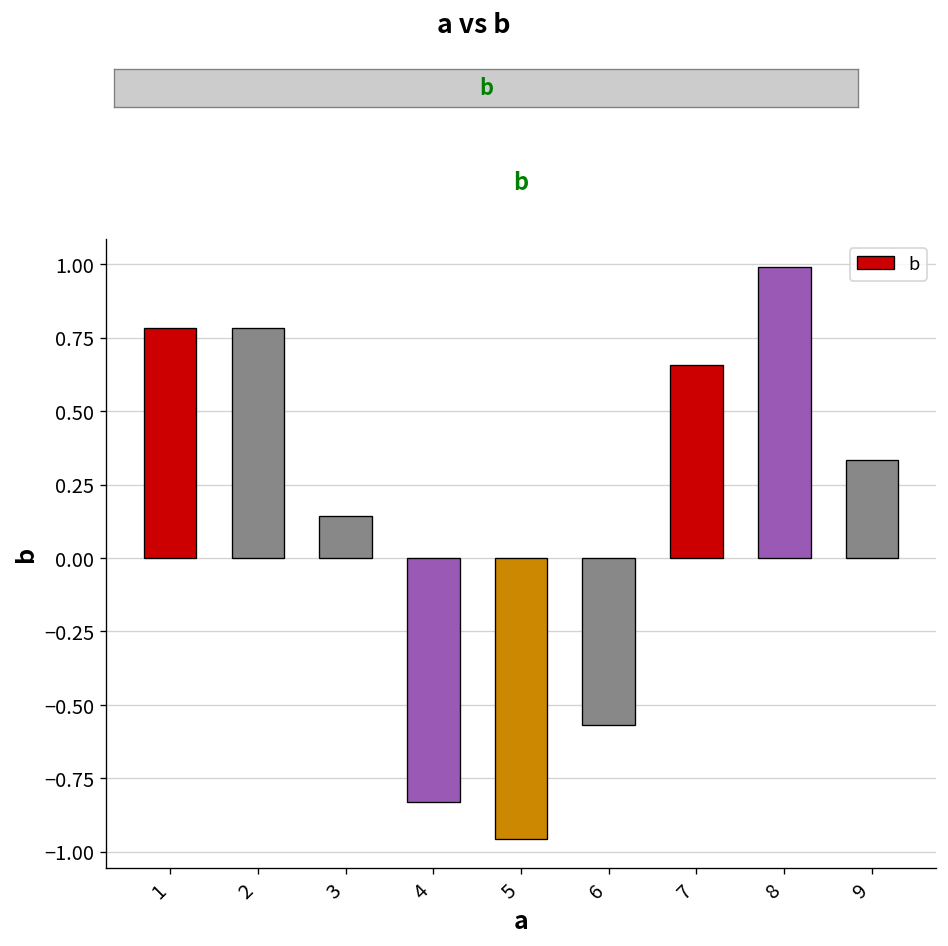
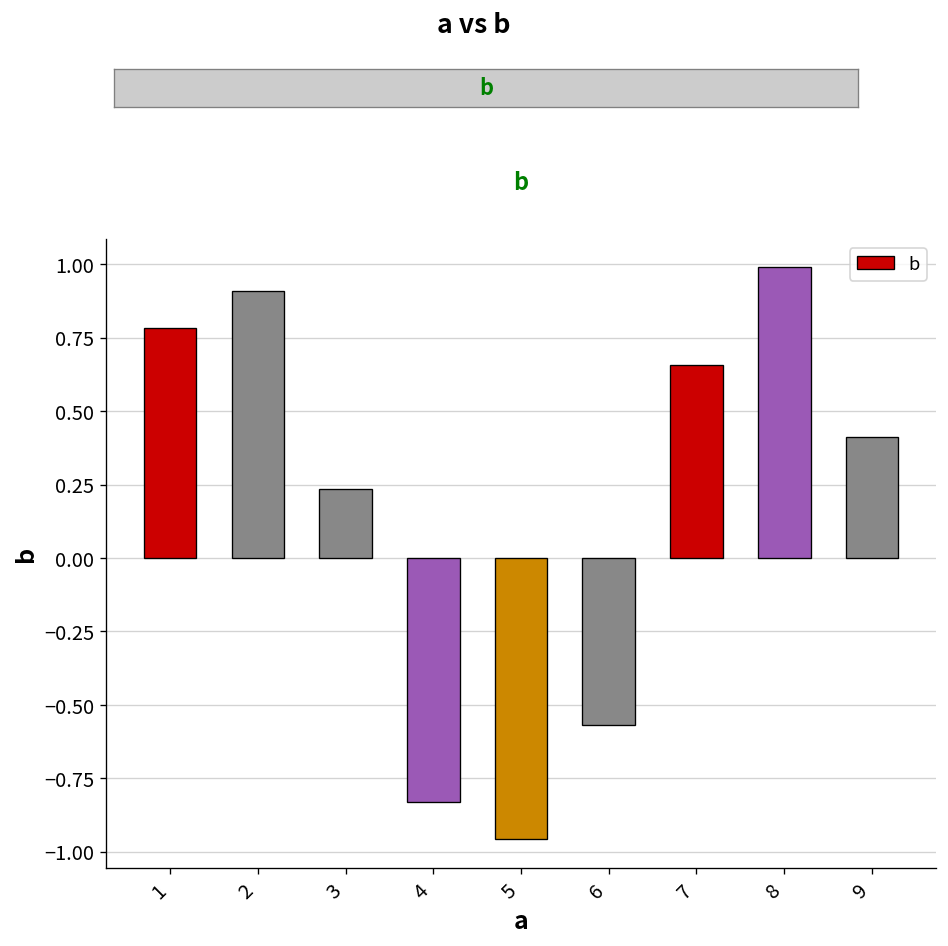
2: 0.78 -> 0.91
3: 0.14 -> 0.23
9: 0.33 -> 0.41
